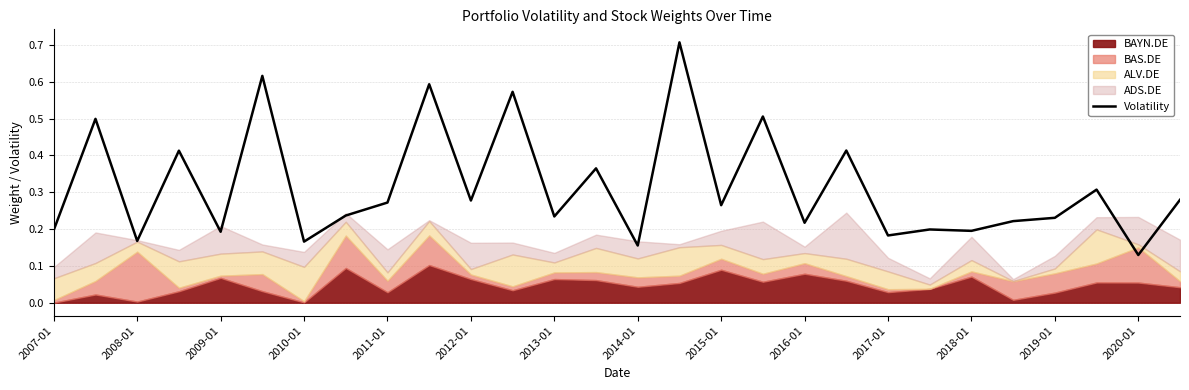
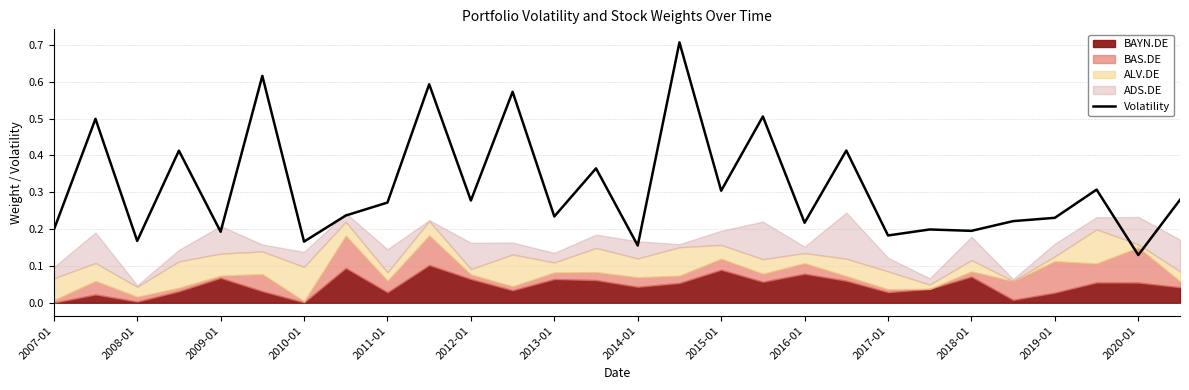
BAS.DE, 2008-01: 0.14 -> 0.01
Volatility, 2015-01: 0.26 -> 0.30
BAS.DE, 2019-01: 0.05 -> 0.09
